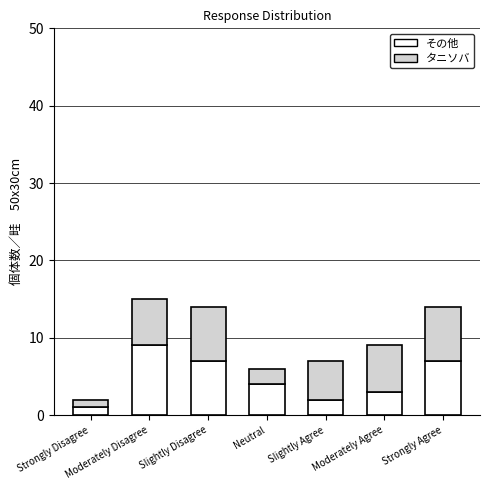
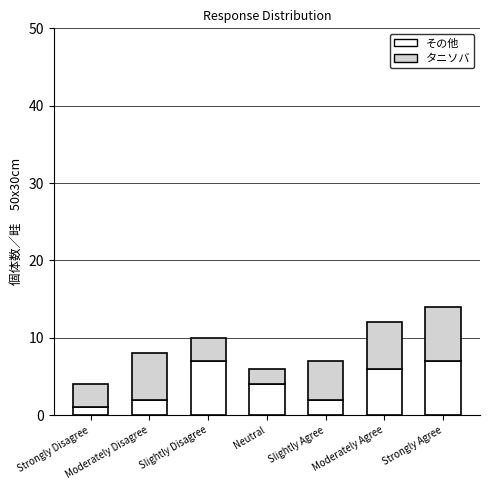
タニソバ, Strongly Disagree: 1 -> 3
その他, Moderately Disagree: 9 -> 2
タニソバ, Slightly Disagree: 7 -> 3
その他, Moderately Agree: 3 -> 6
